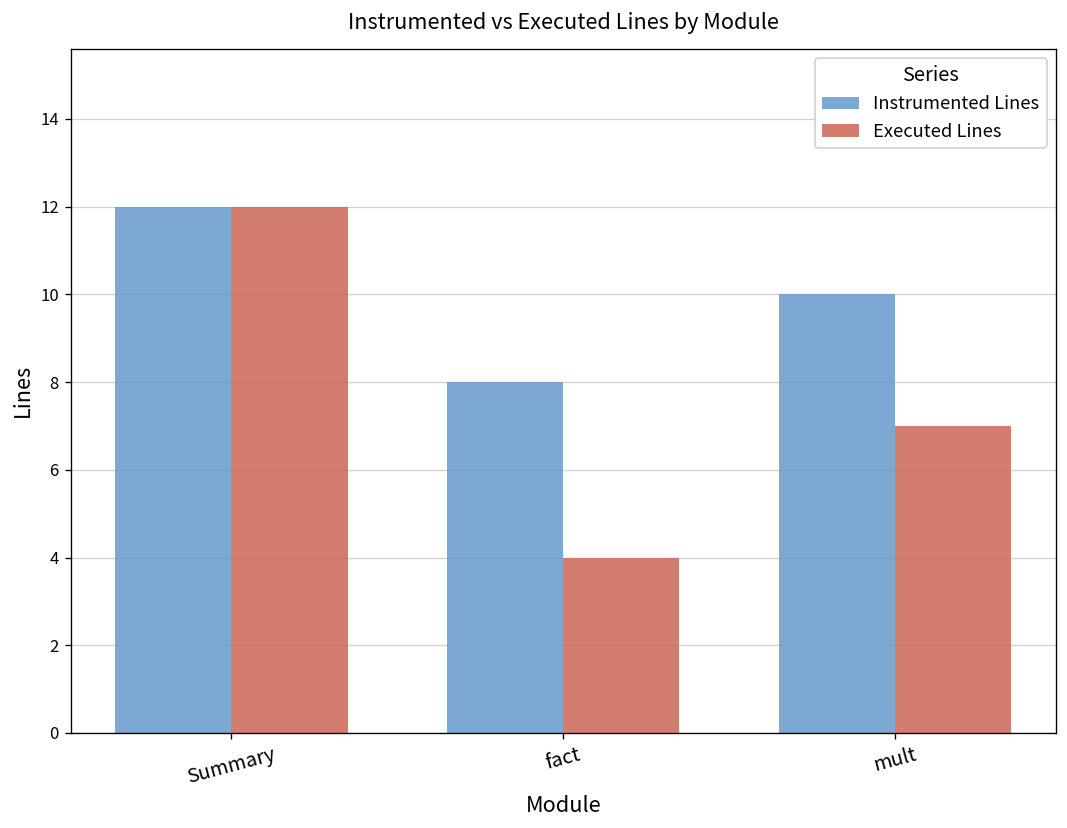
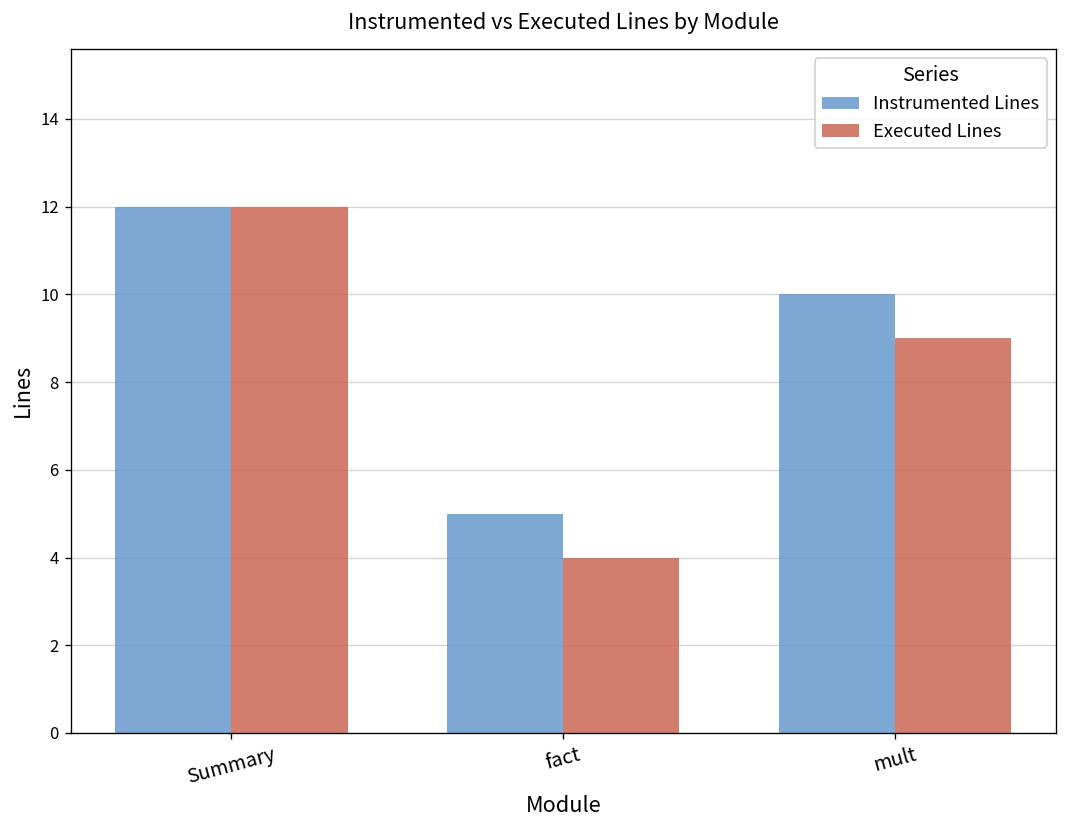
Instrumented Lines, fact: 8 -> 5
Executed Lines, mult: 7 -> 9
